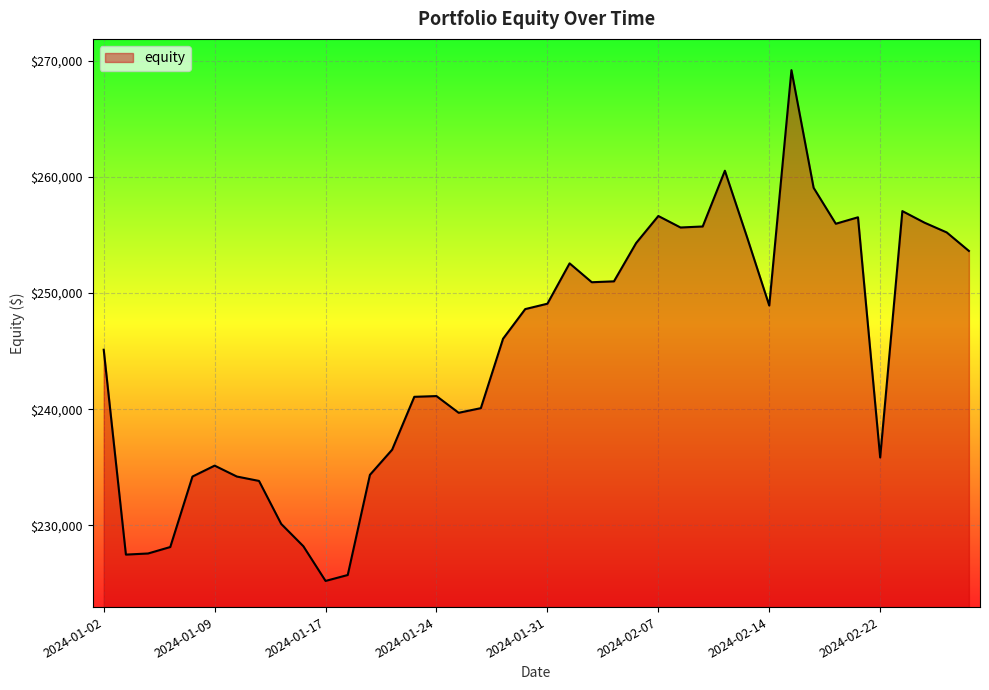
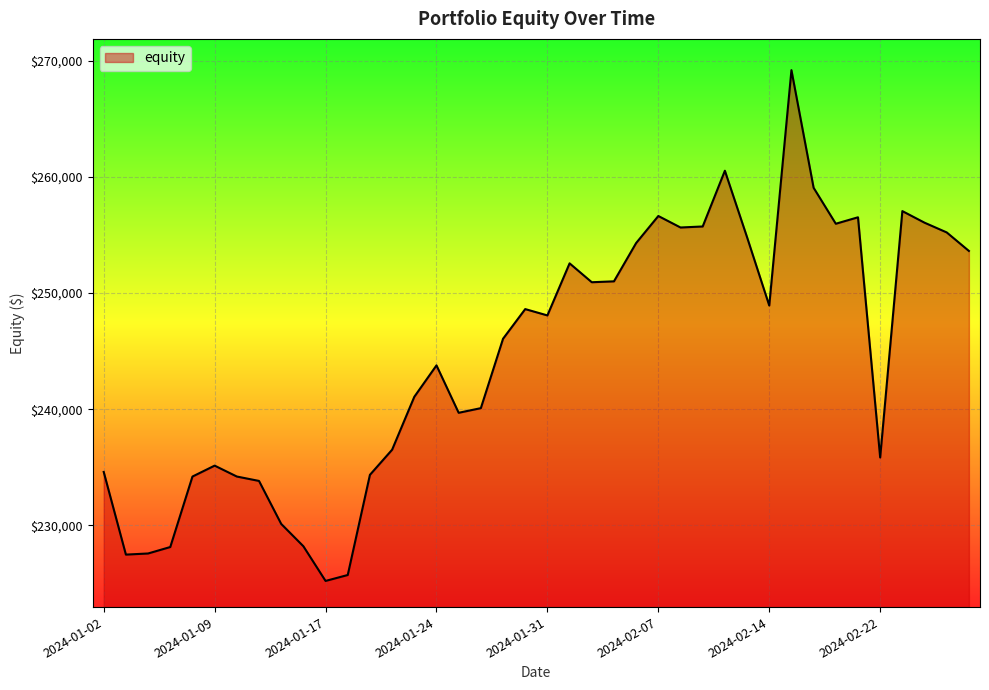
2024-01-02: $245,100 -> $234,600
2024-01-24: $241,100 -> $243,800
2024-01-31: $249,100 -> $248,100
